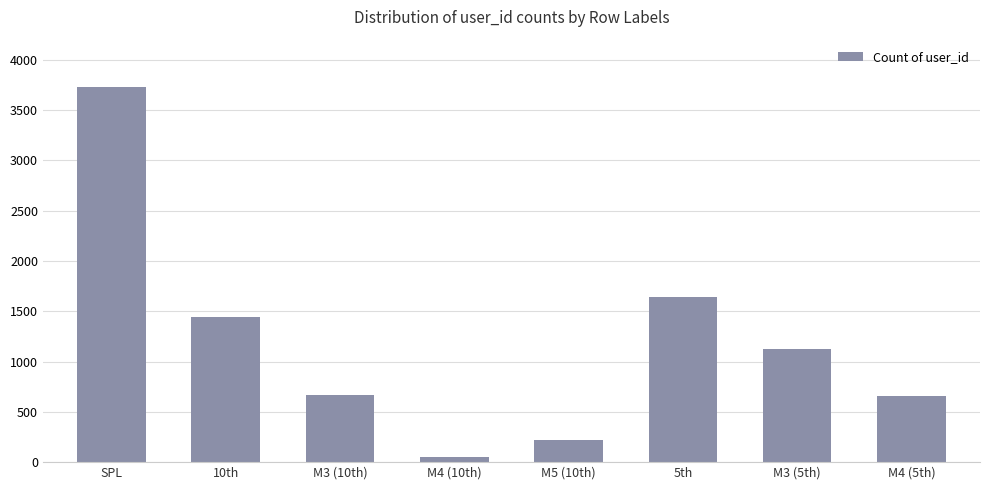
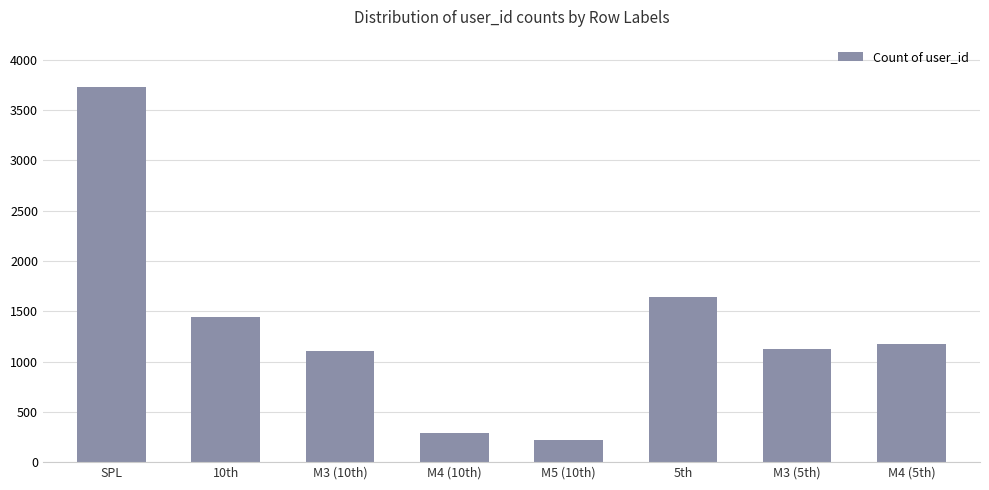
M3 (10th): 670 -> 1100
M4 (10th): 60 -> 290
M4 (5th): 660 -> 1170
